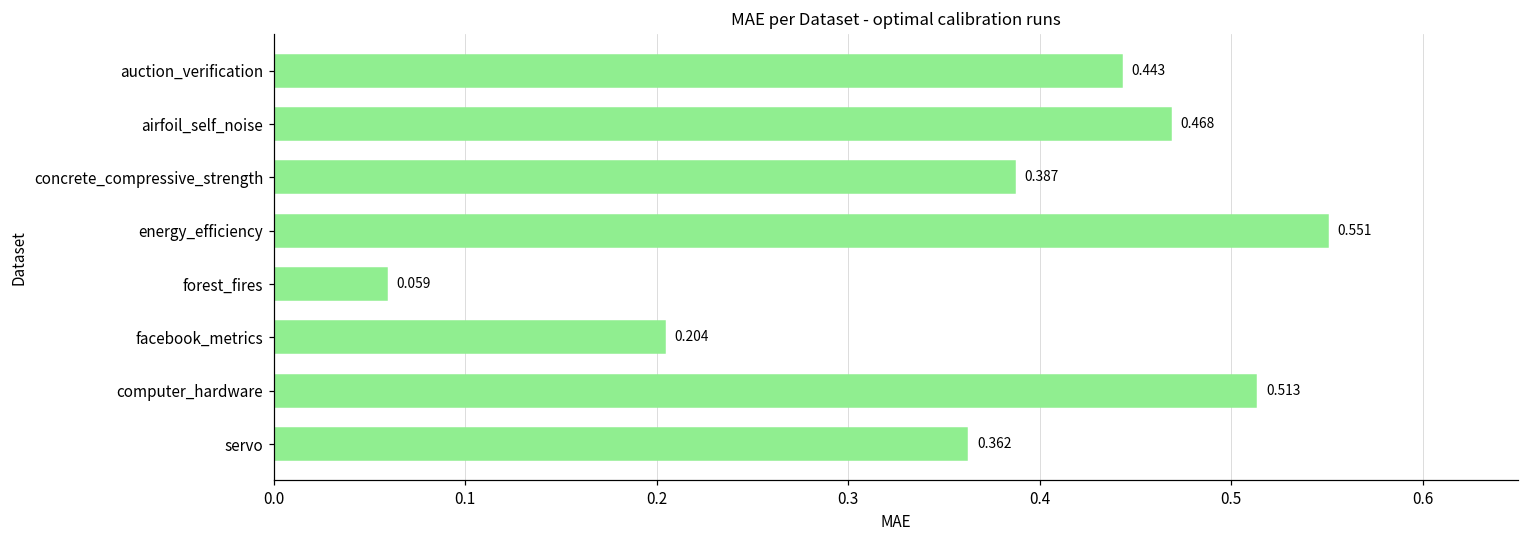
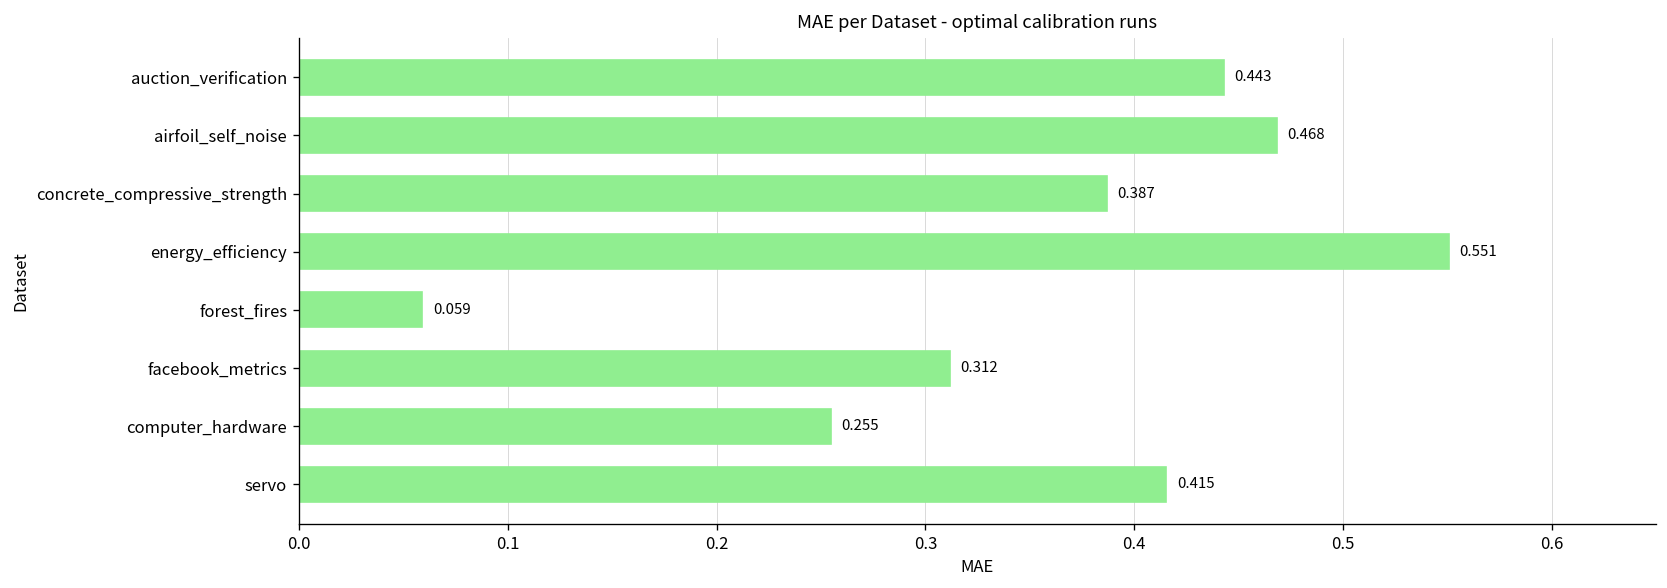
facebook_metrics: 0.204 -> 0.312
computer_hardware: 0.513 -> 0.255
servo: 0.362 -> 0.415
